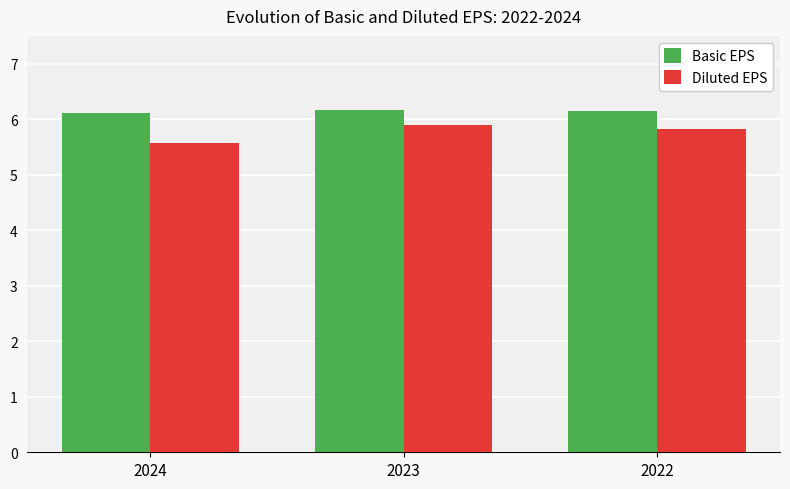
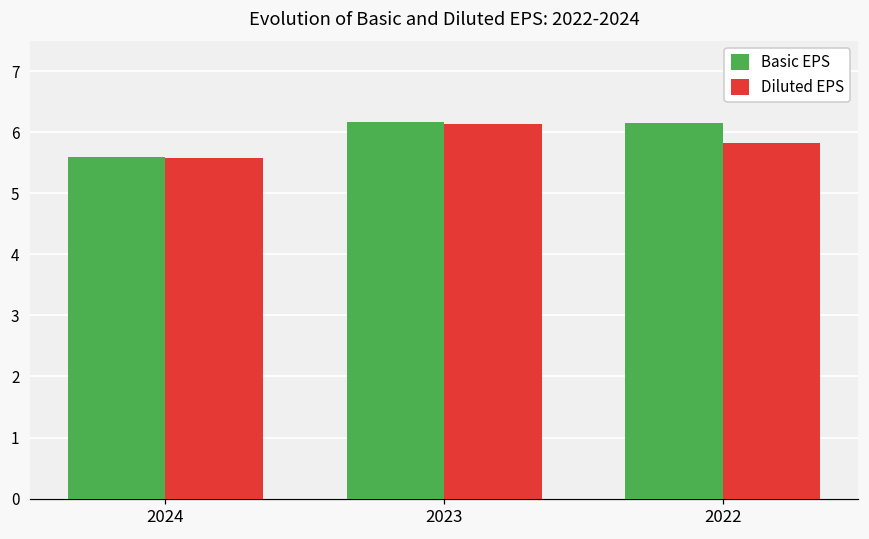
Basic EPS, 2024: 6.1 -> 5.6
Diluted EPS, 2023: 5.9 -> 6.1
